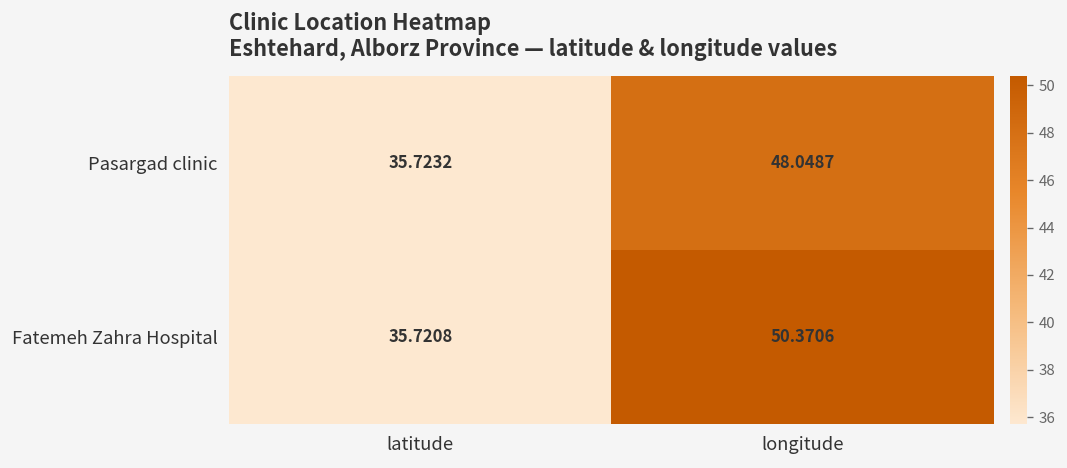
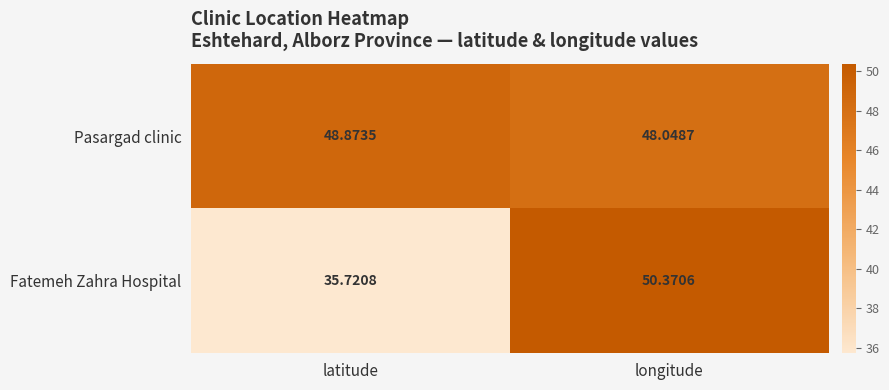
Pasargad clinic, latitude: 35.7232 -> 48.8735
